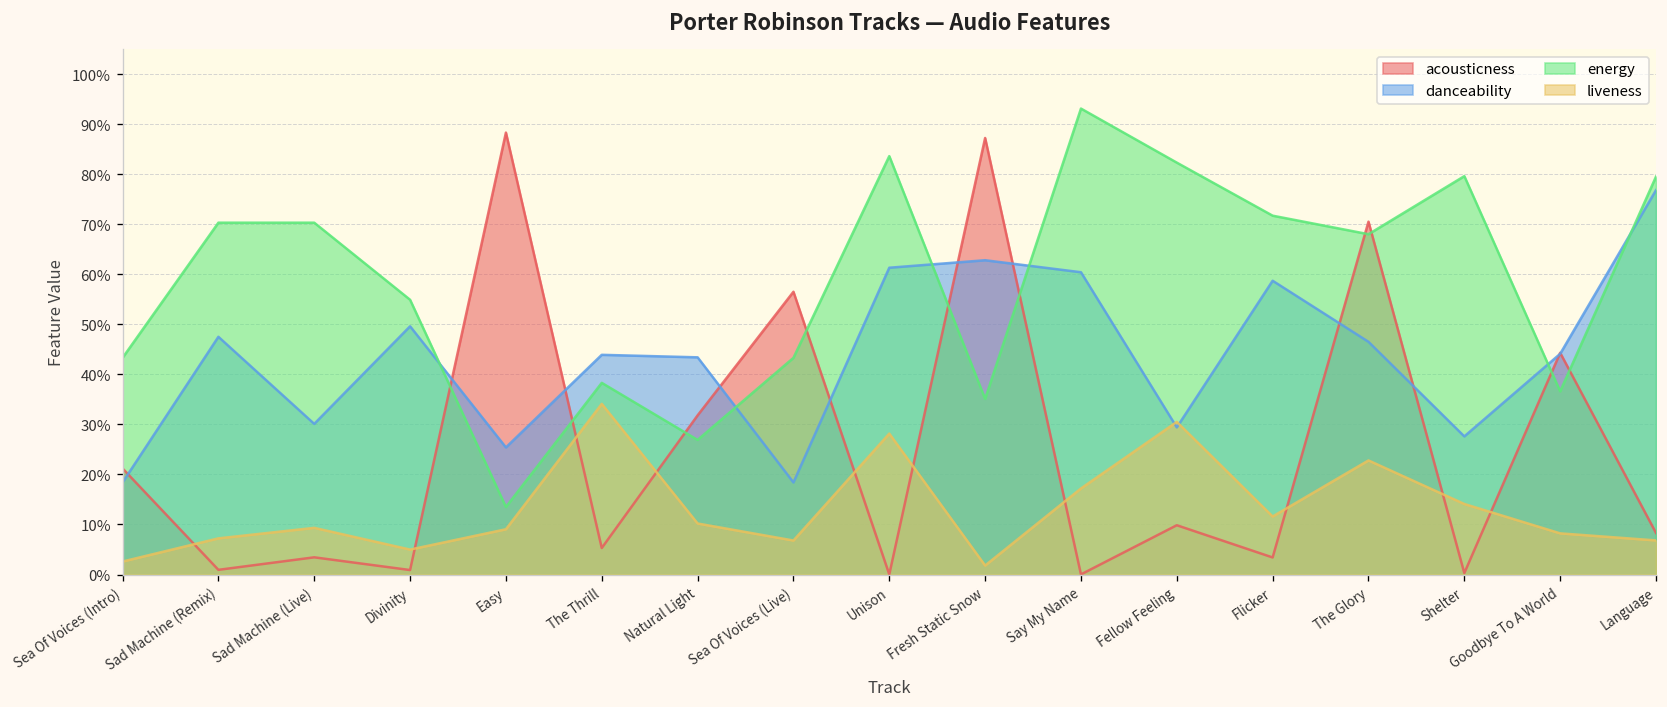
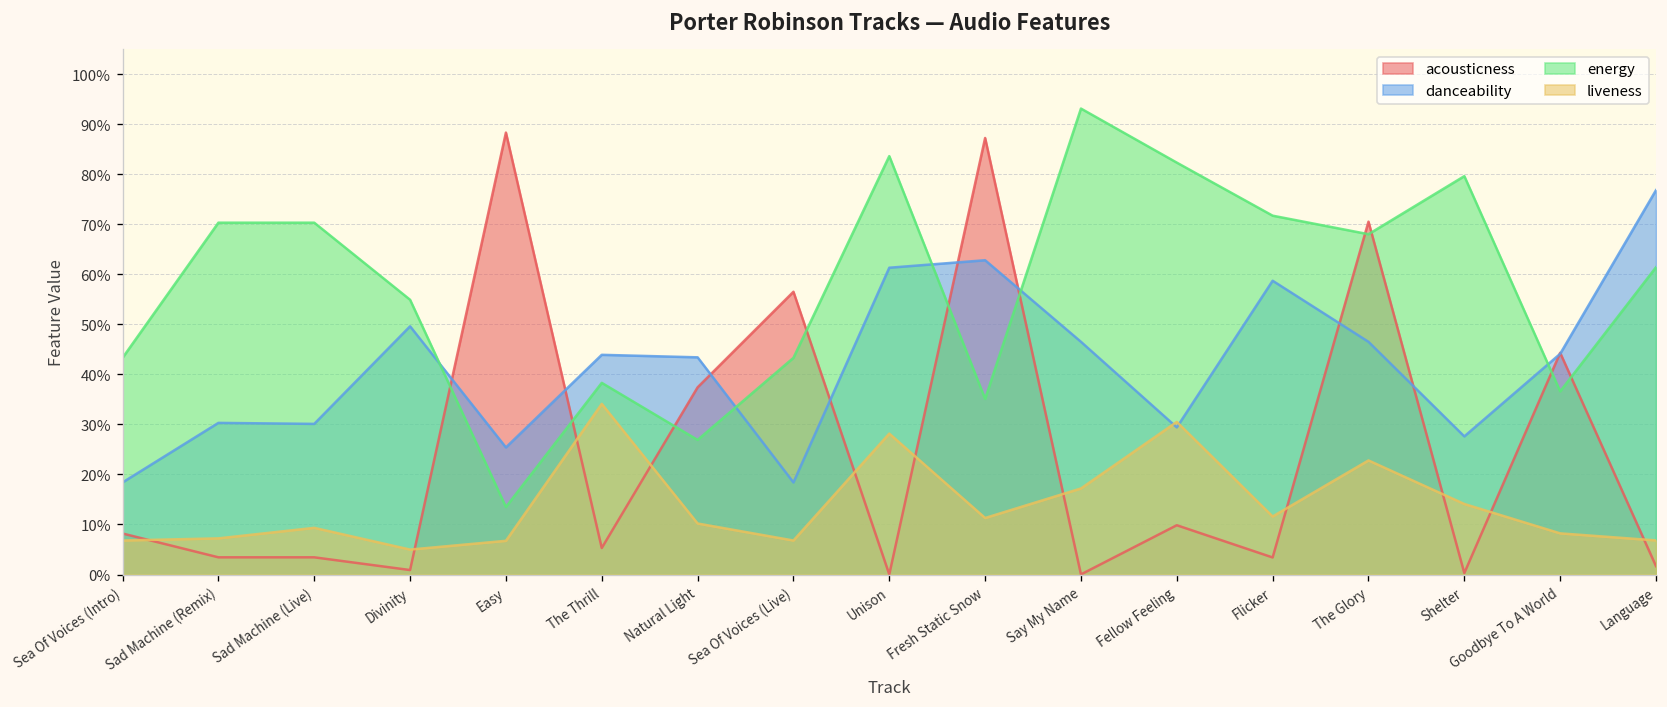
acousticness, Sea Of Voices (Intro): 21% -> 8%
liveness, Sea Of Voices (Intro): 3% -> 7%
acousticness, Sad Machine (Remix): 1% -> 3%
danceability, Sad Machine (Remix): 48% -> 30%
liveness, Easy: 9% -> 7%
acousticness, Natural Light: 32% -> 37%
liveness, Fresh Static Snow: 2% -> 11%
danceability, Say My Name: 60% -> 47%
acousticness, Language: 8% -> 2%
energy, Language: 80% -> 61%
